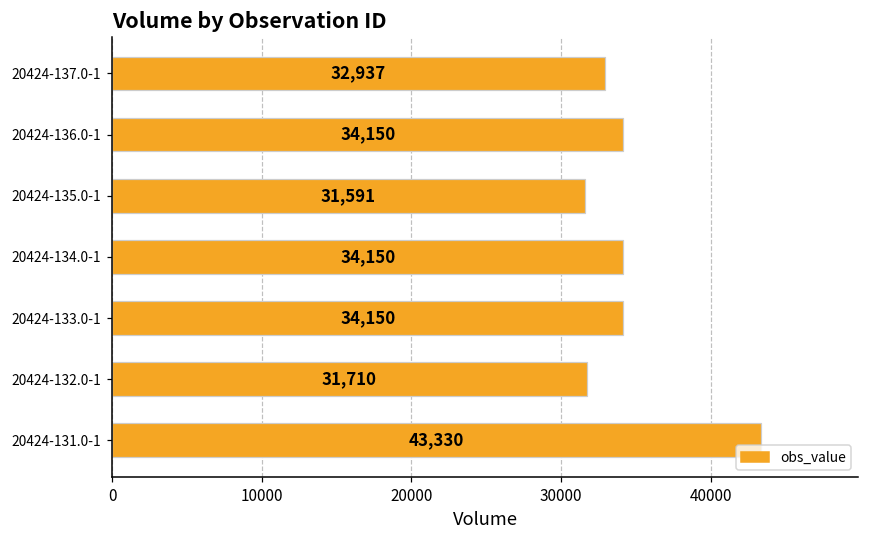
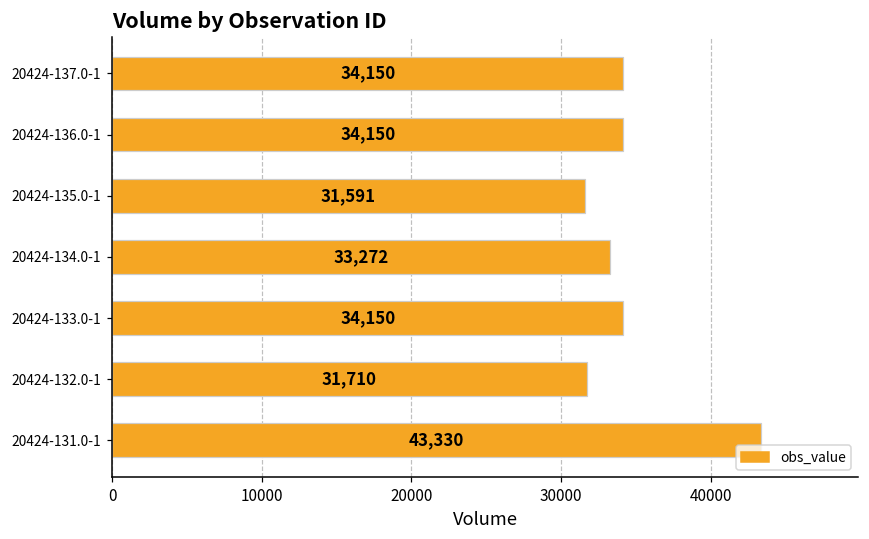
20424-137.0-1: 32,937 -> 34,150
20424-134.0-1: 34,150 -> 33,272
